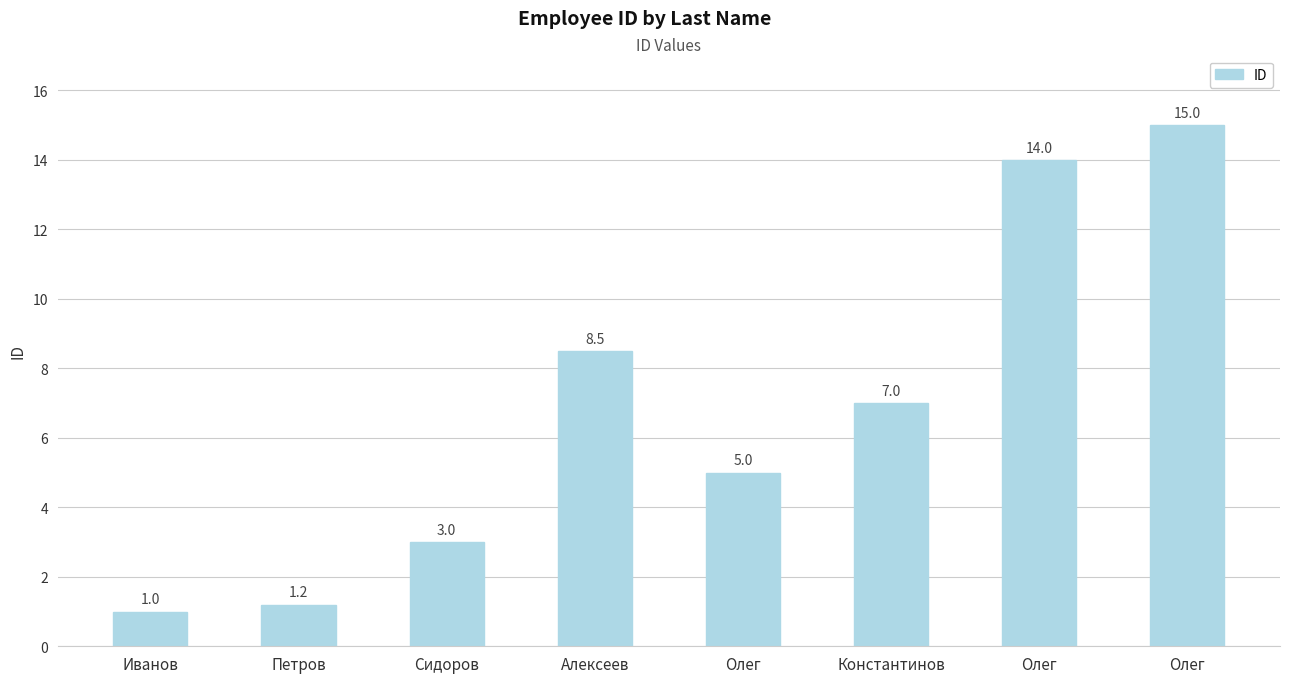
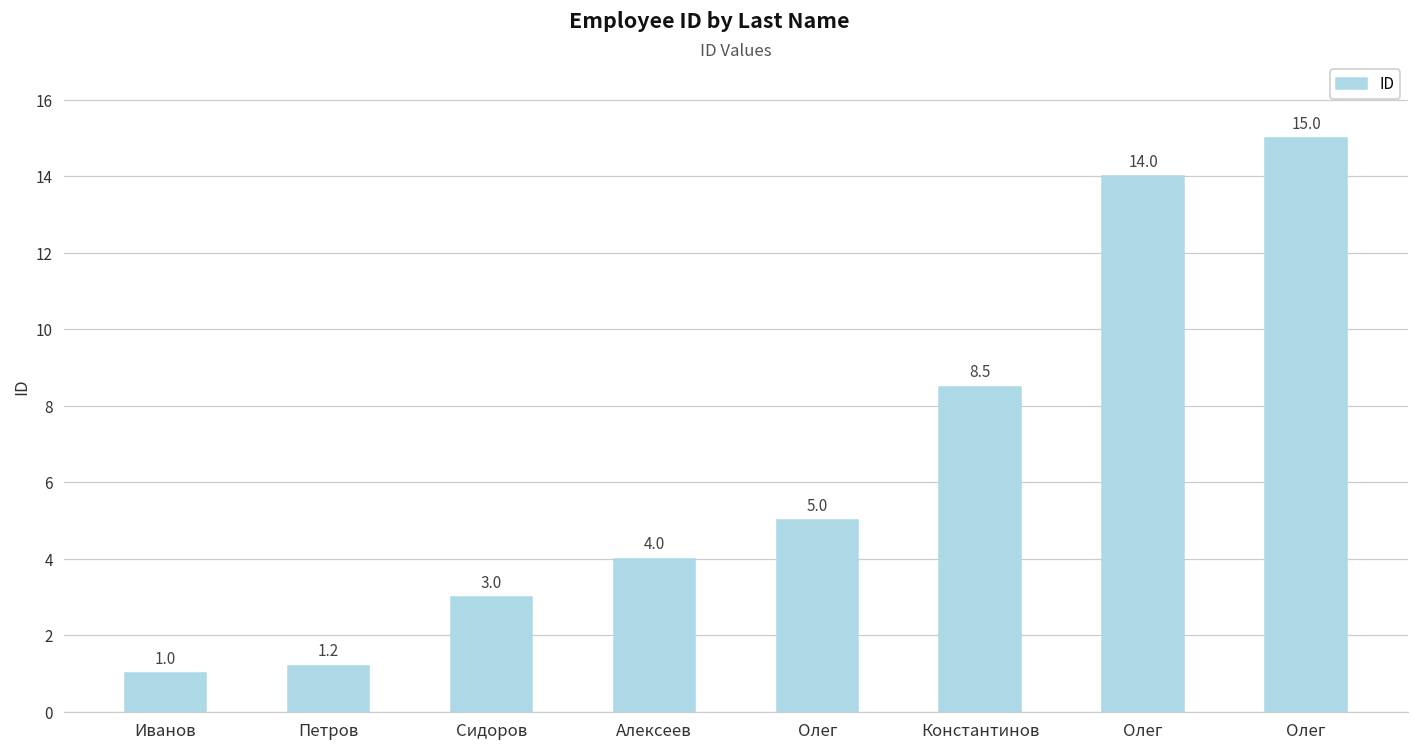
Алексеев: 8.5 -> 4.0
Константинов: 7.0 -> 8.5
